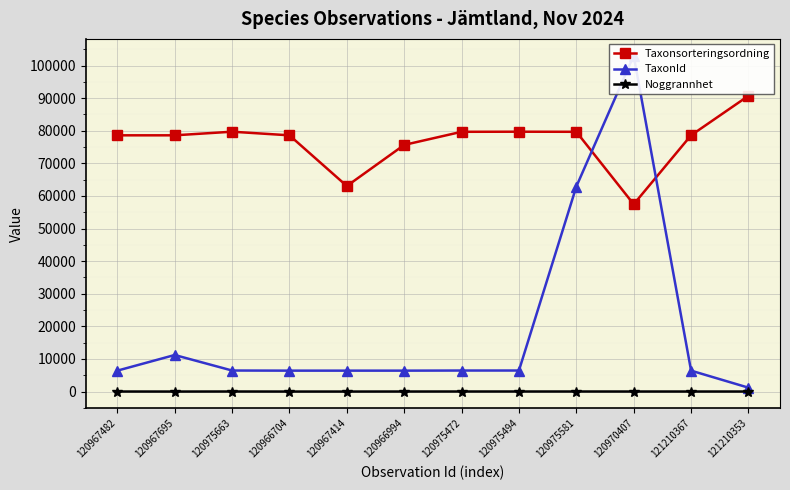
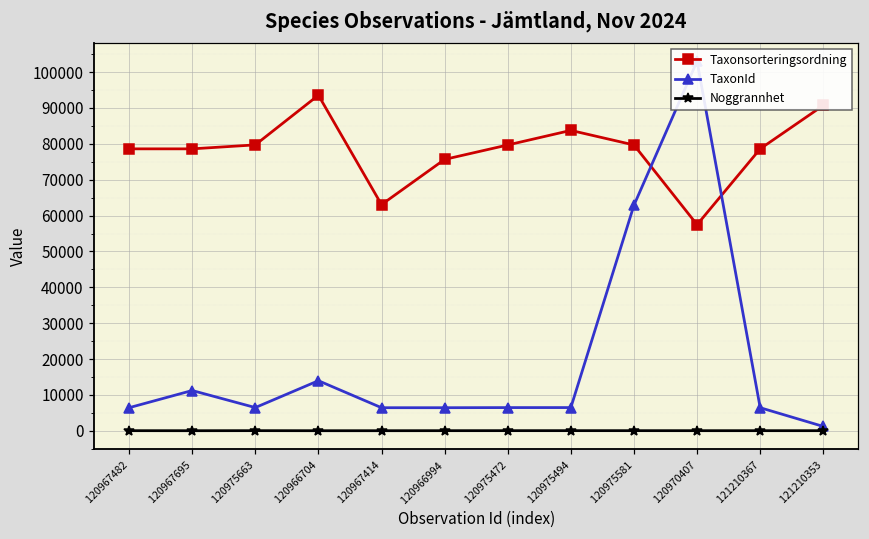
Taxonsorteringsordning, 120966704: 79000 -> 94000
TaxonId, 120966704: 6000 -> 14000
Taxonsorteringsordning, 120975494: 80000 -> 84000
